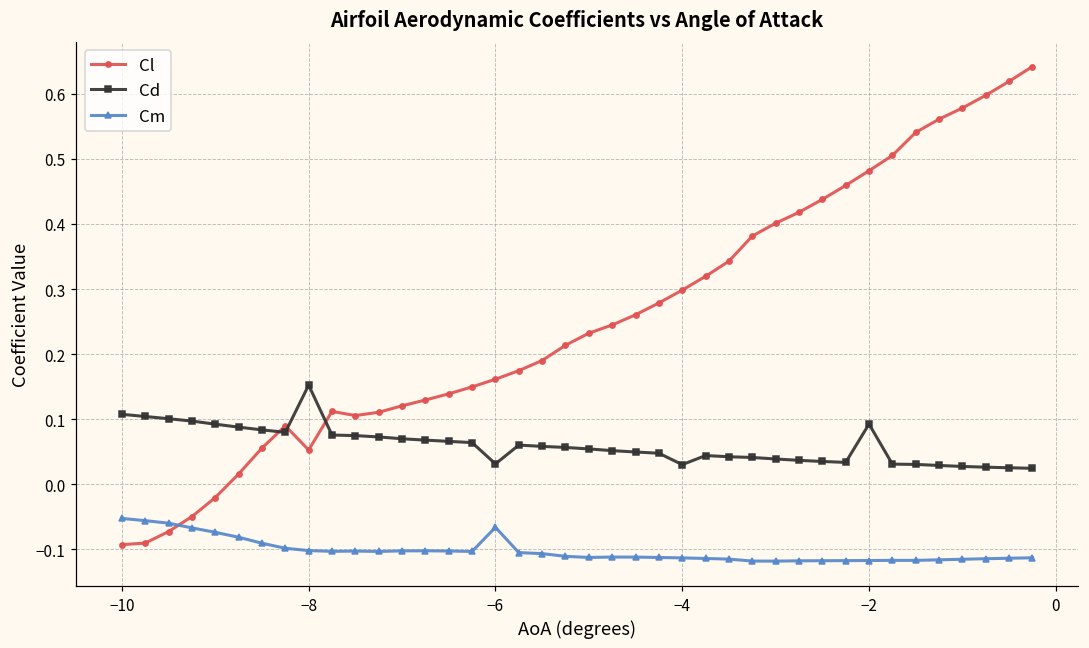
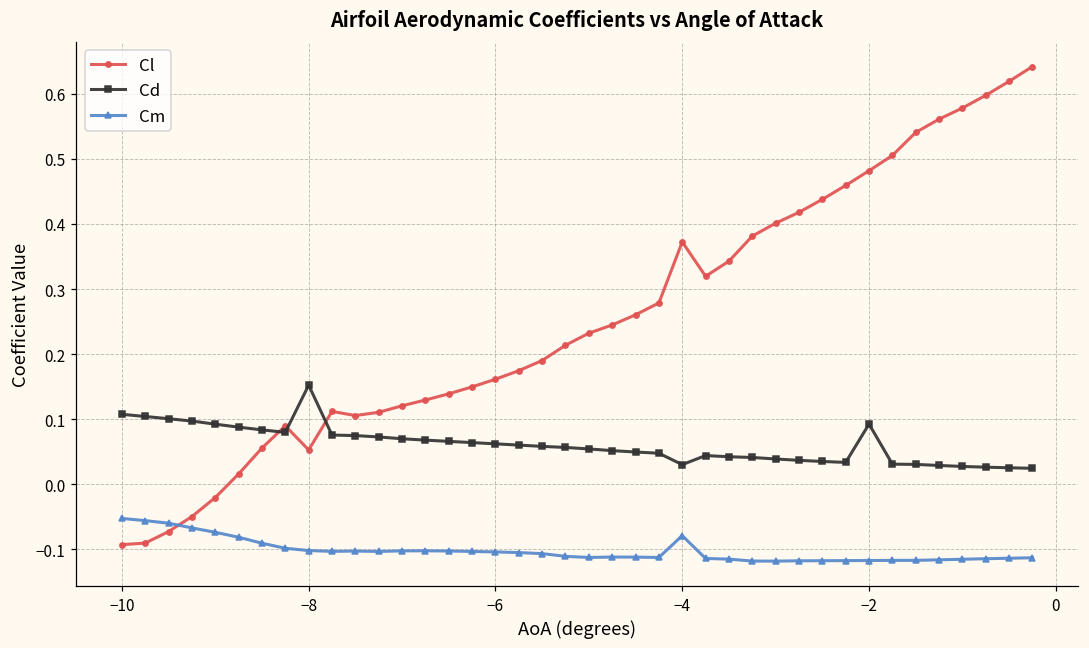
Cd, −6: 0.03 -> 0.06
Cm, −6: -0.07 -> -0.10
Cl, −4: 0.30 -> 0.37
Cm, −4: -0.11 -> -0.08
